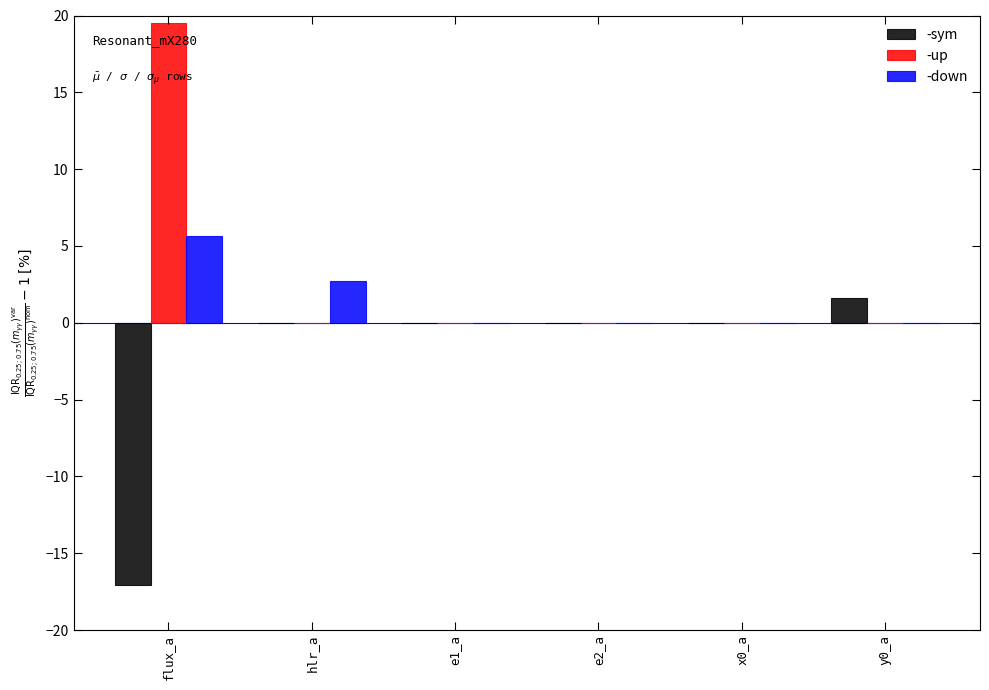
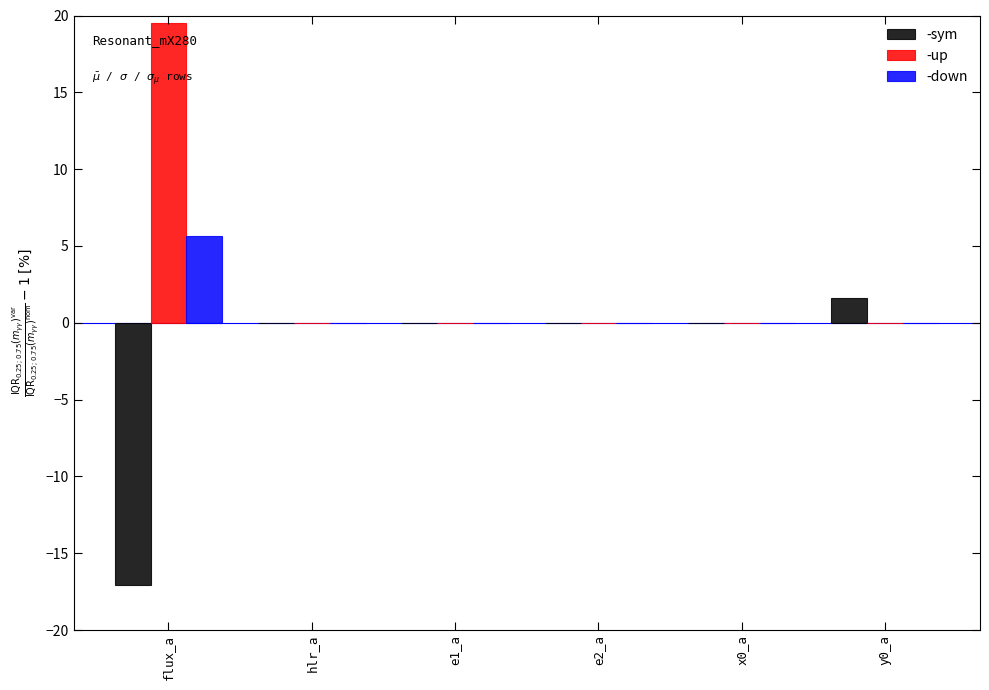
-down, hlr_a: 2.7 -> 0.0
